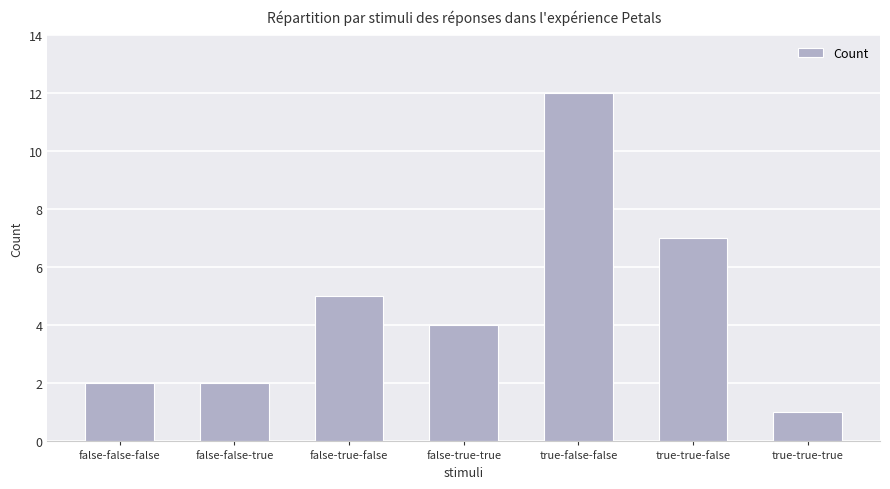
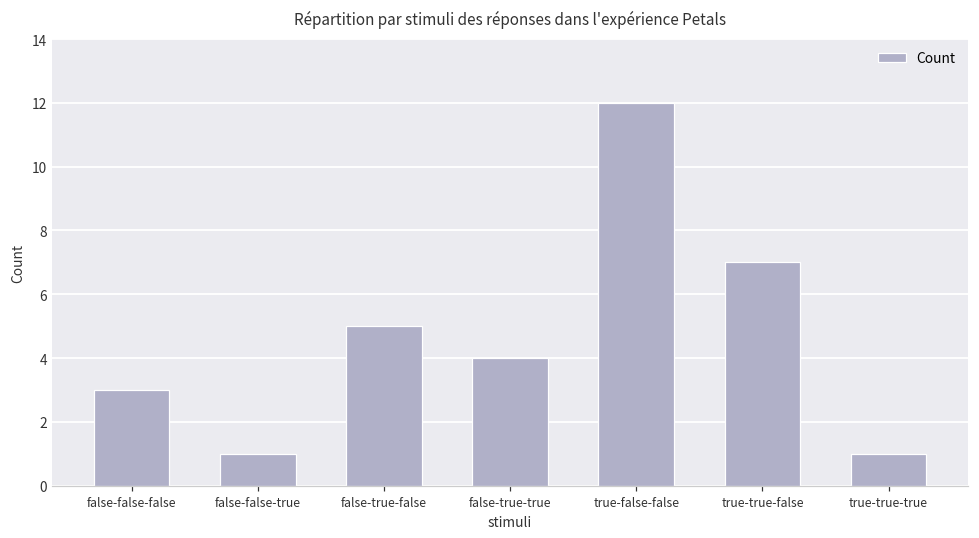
false-false-false: 2 -> 3
false-false-true: 2 -> 1
